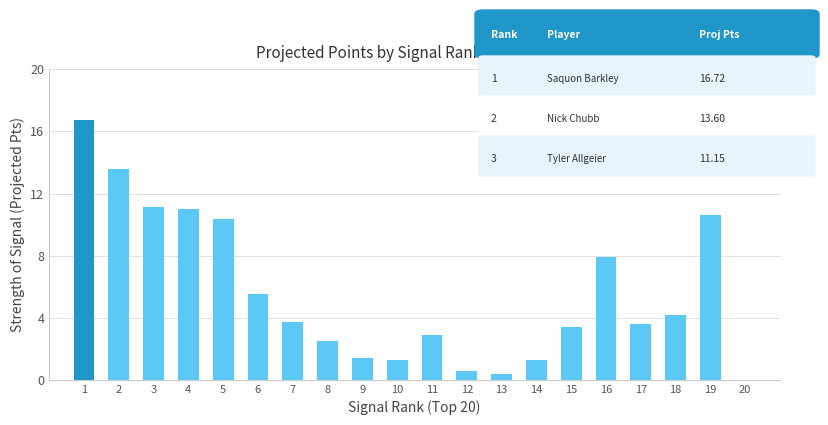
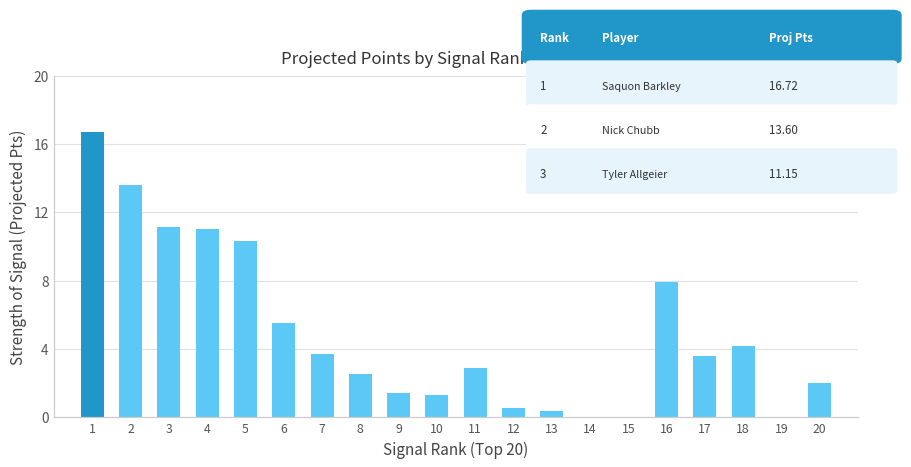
14: 1.3 -> 0.0
15: 3.4 -> 0.0
19: 10.6 -> 0.0
20: 0 -> 2
